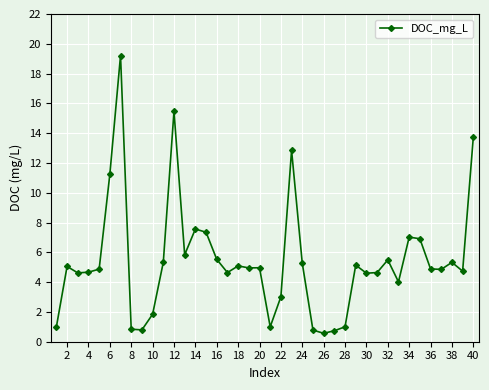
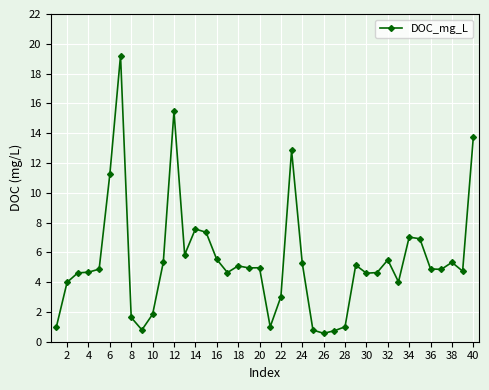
2: 5.1 -> 4.0
8: 0.8 -> 1.6
